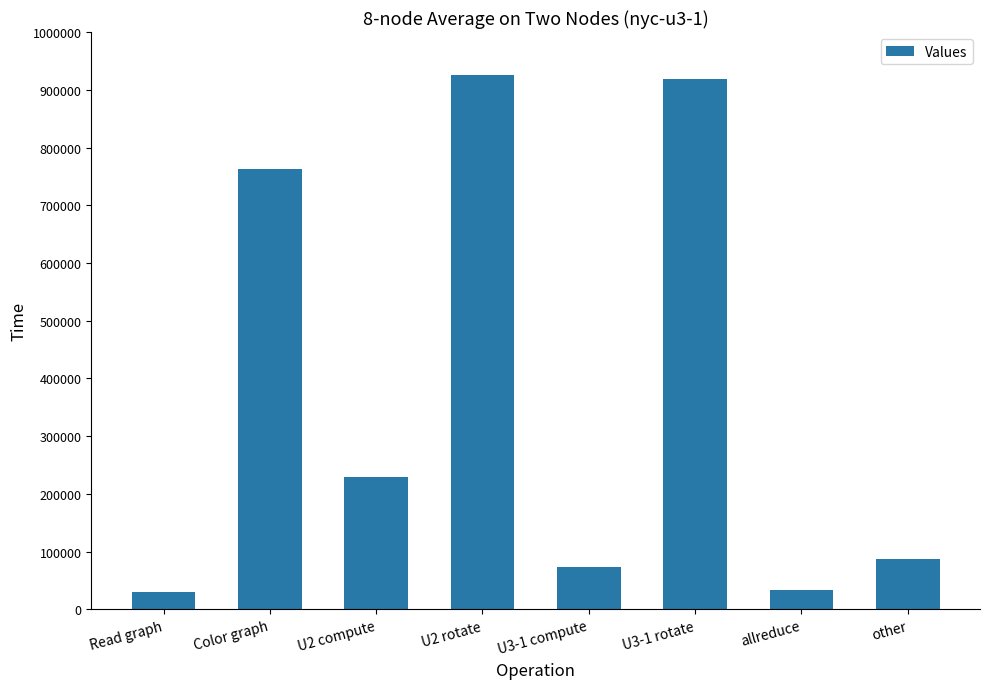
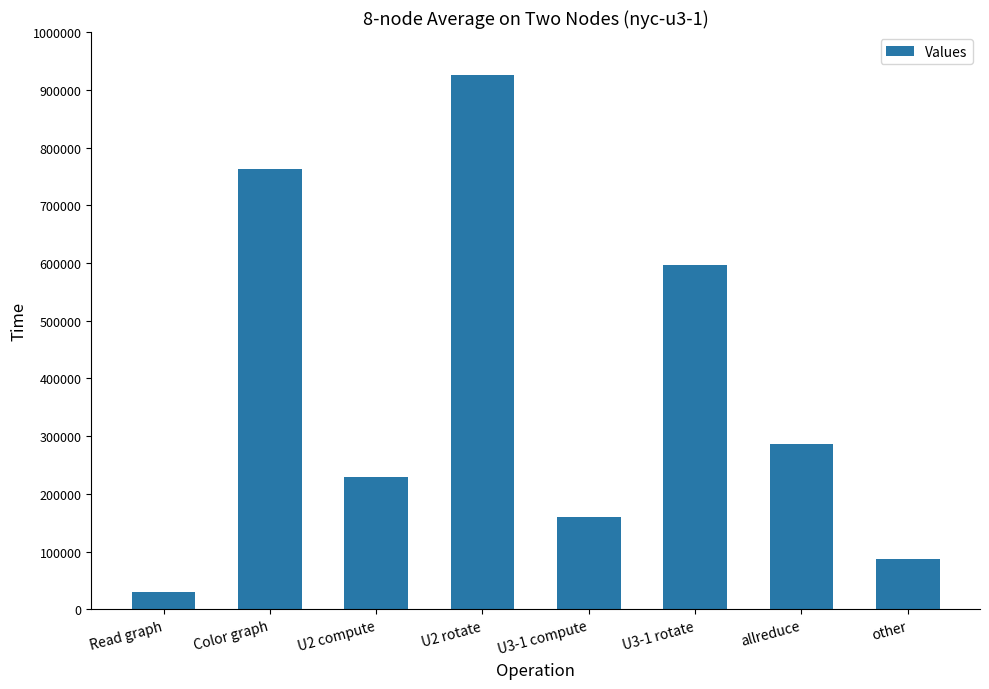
U3-1 compute: 70000 -> 160000
U3-1 rotate: 920000 -> 600000
allreduce: 30000 -> 290000
